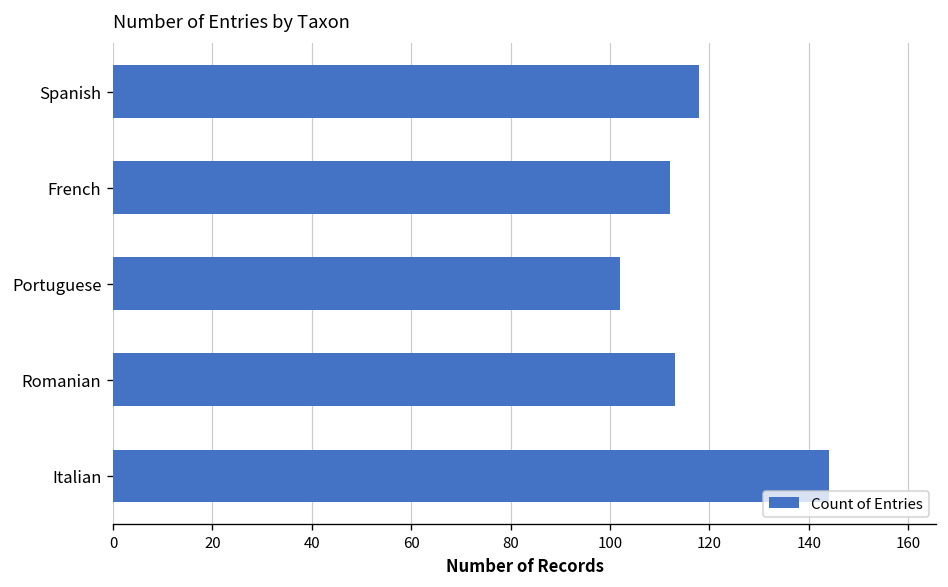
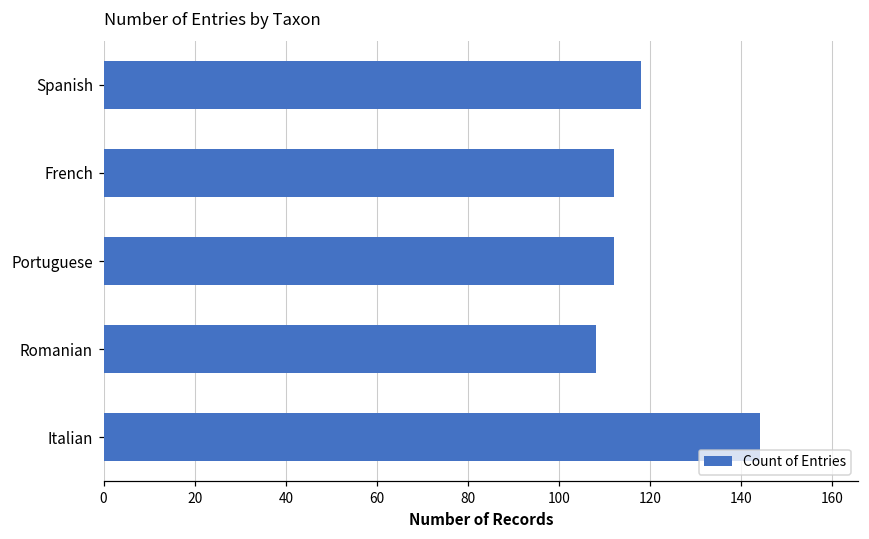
Portuguese: 102 -> 112
Romanian: 113 -> 108
